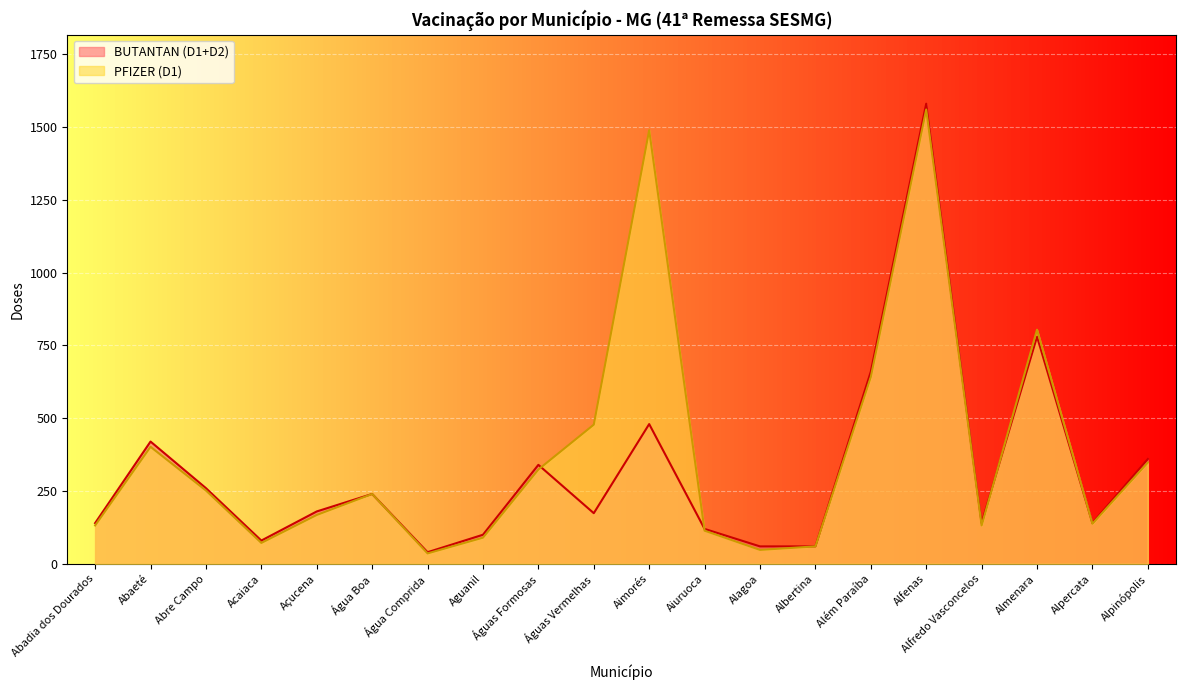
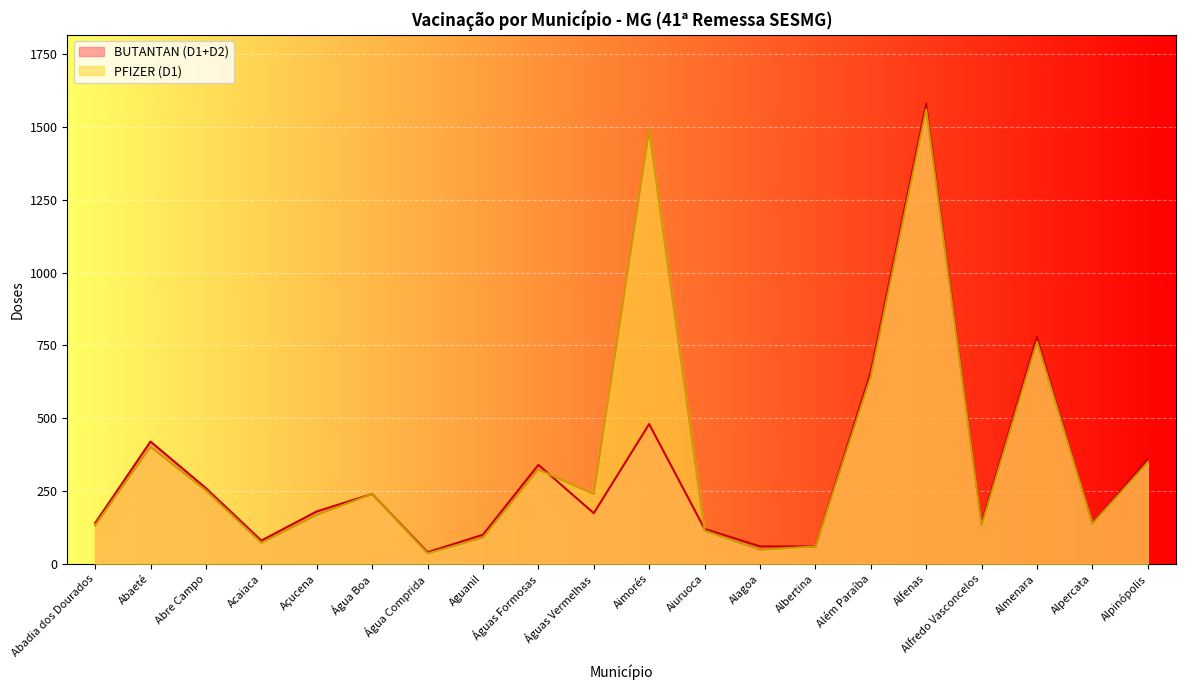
PFIZER (D1), Águas Vermelhas: 480 -> 240
PFIZER (D1), Almenara: 800 -> 760
